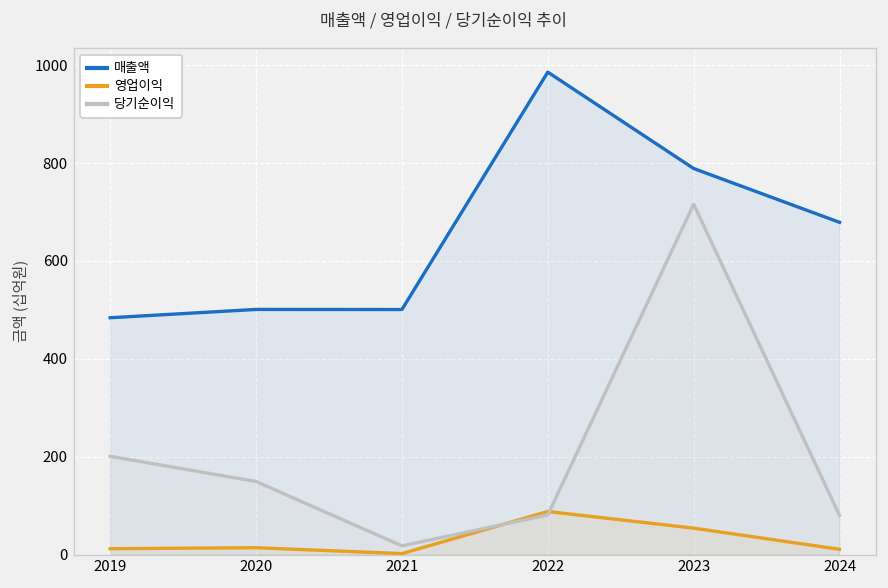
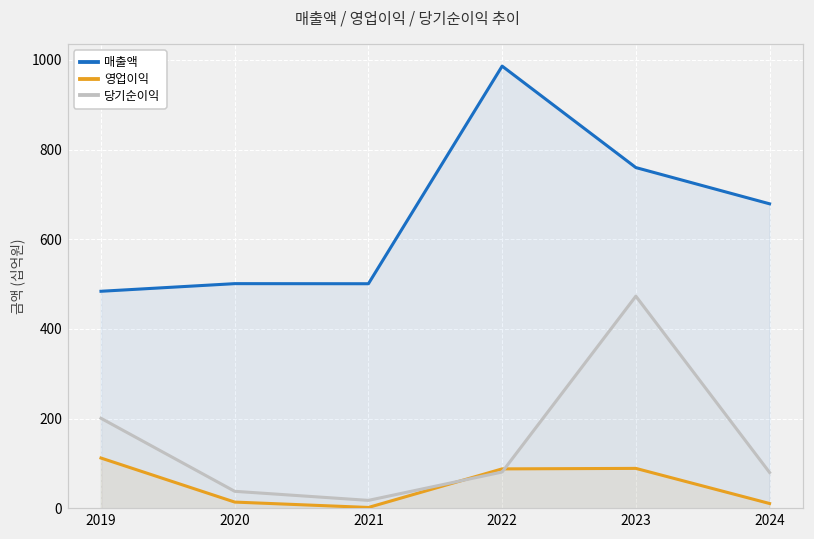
영업이익, 2019: 10 -> 110
당기순이익, 2020: 150 -> 40
매출액, 2023: 790 -> 760
영업이익, 2023: 50 -> 90
당기순이익, 2023: 720 -> 470
